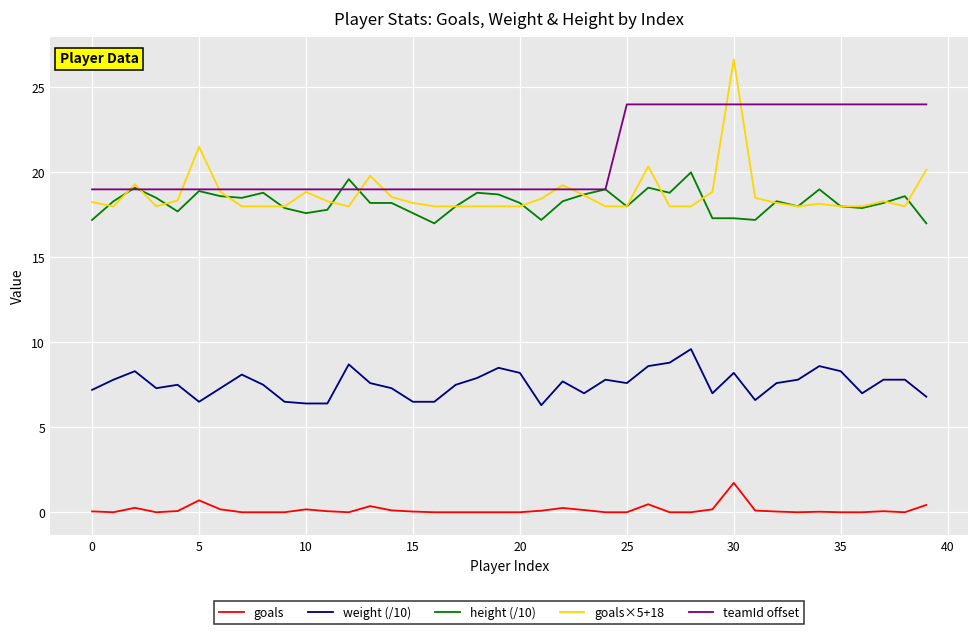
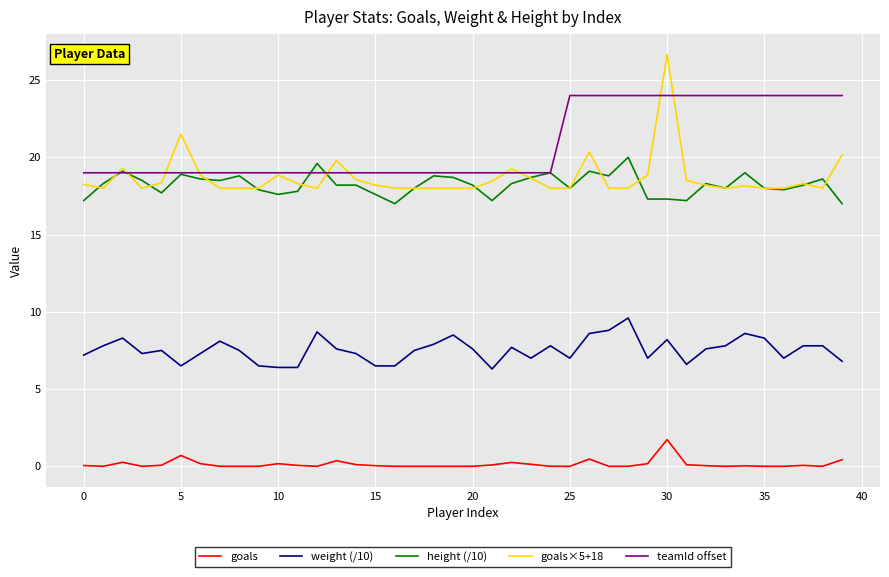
weight (/10), 20: 8.2 -> 7.6
weight (/10), 25: 7.6 -> 7.0
